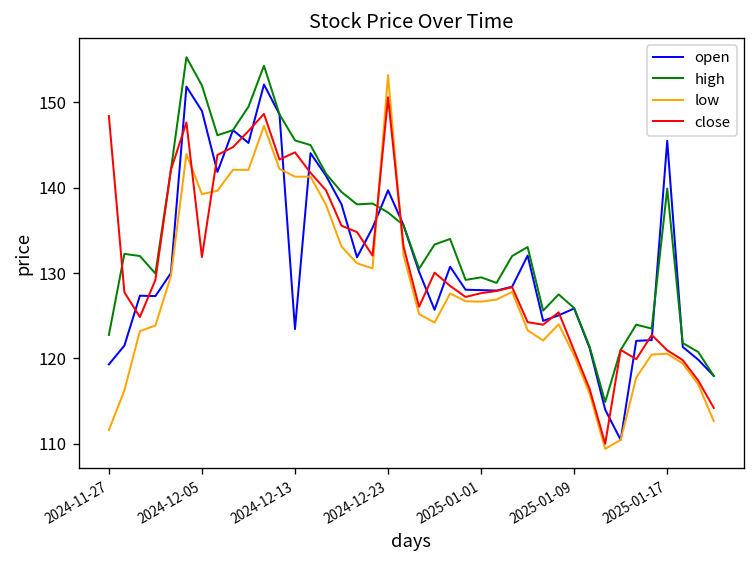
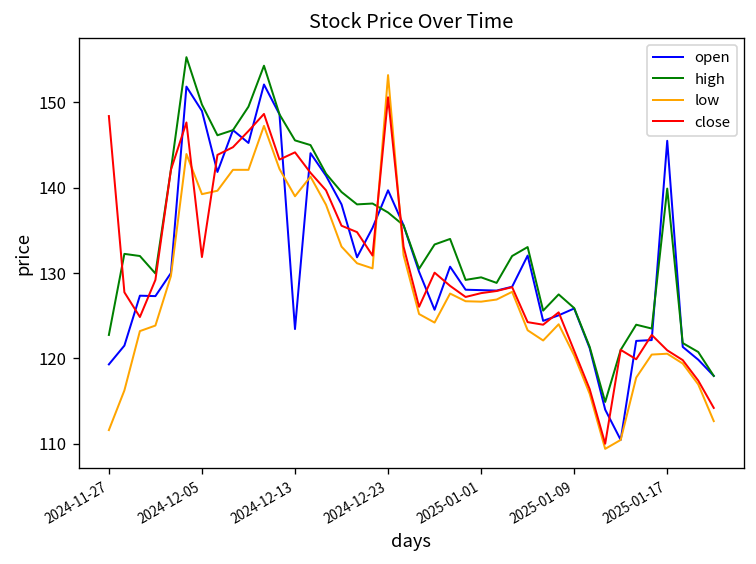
high, 2024-12-05: 152 -> 150
low, 2024-12-13: 141 -> 139
